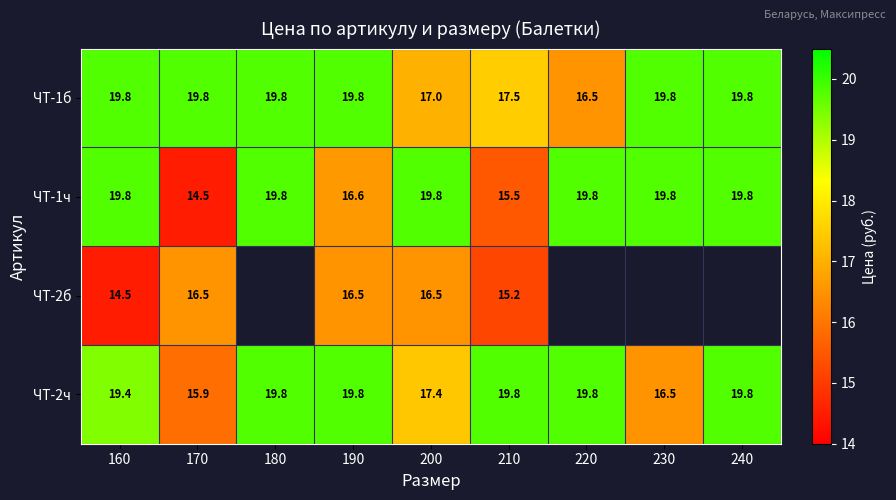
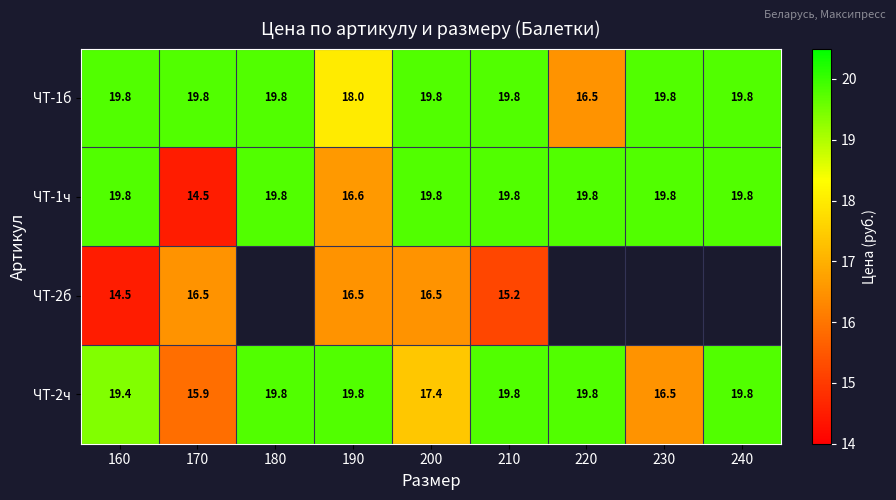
ЧТ-1б, 190: 19.8 -> 18.0
ЧТ-1б, 200: 17.0 -> 19.8
ЧТ-1б, 210: 17.5 -> 19.8
ЧТ-1ч, 210: 15.5 -> 19.8
